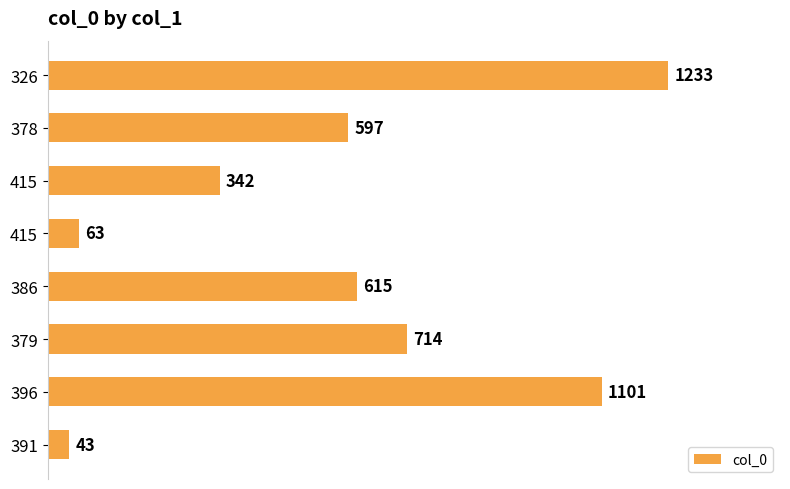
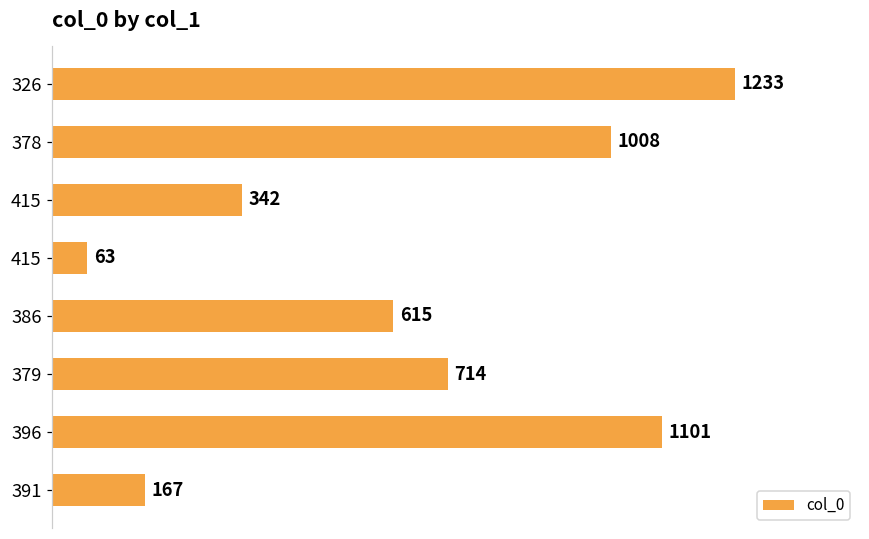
378: 597 -> 1008
391: 43 -> 167
